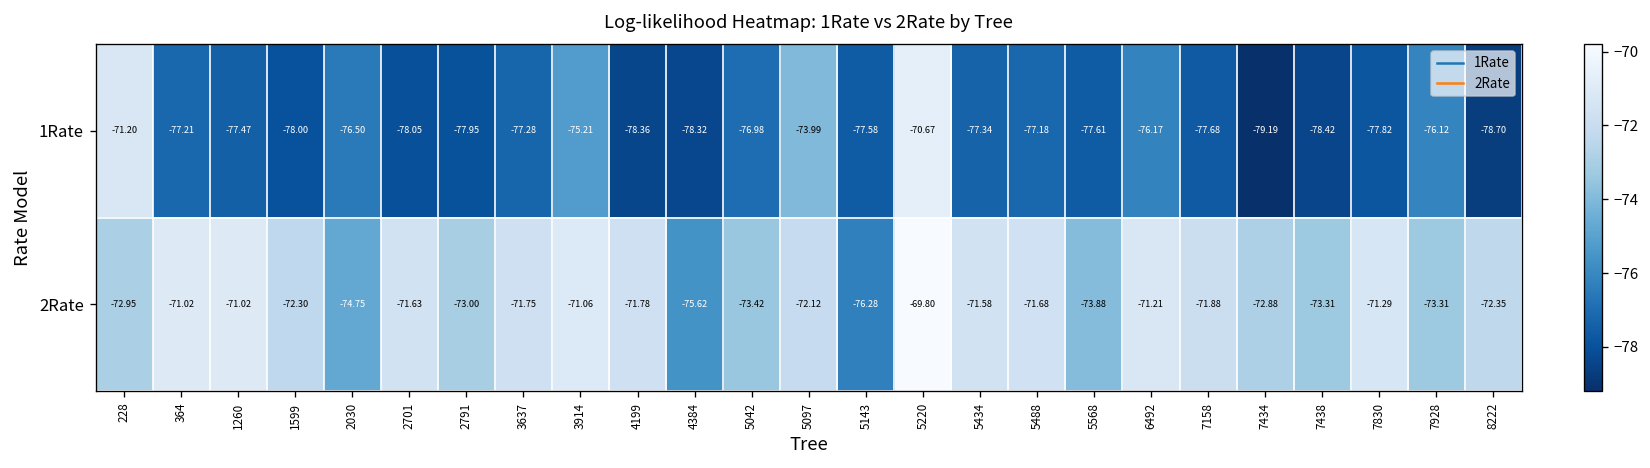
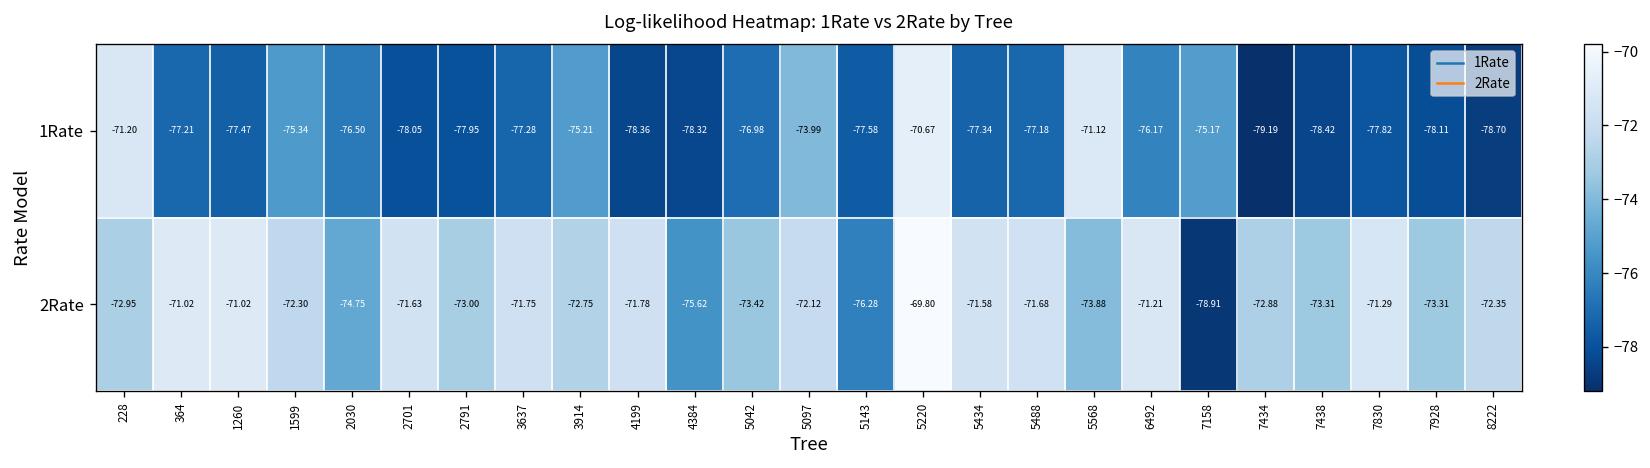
1Rate, 1599: -78.00 -> -75.34
1Rate, 5568: -77.61 -> -71.12
1Rate, 7158: -77.68 -> -75.17
1Rate, 7928: -76.12 -> -78.11
2Rate, 3914: -71.06 -> -72.75
2Rate, 7158: -71.88 -> -78.91
